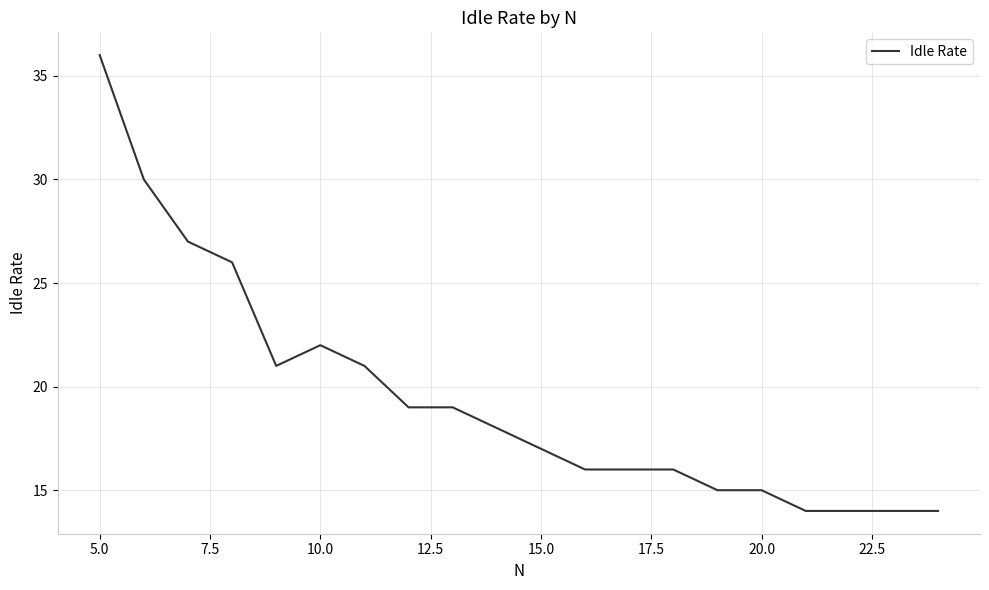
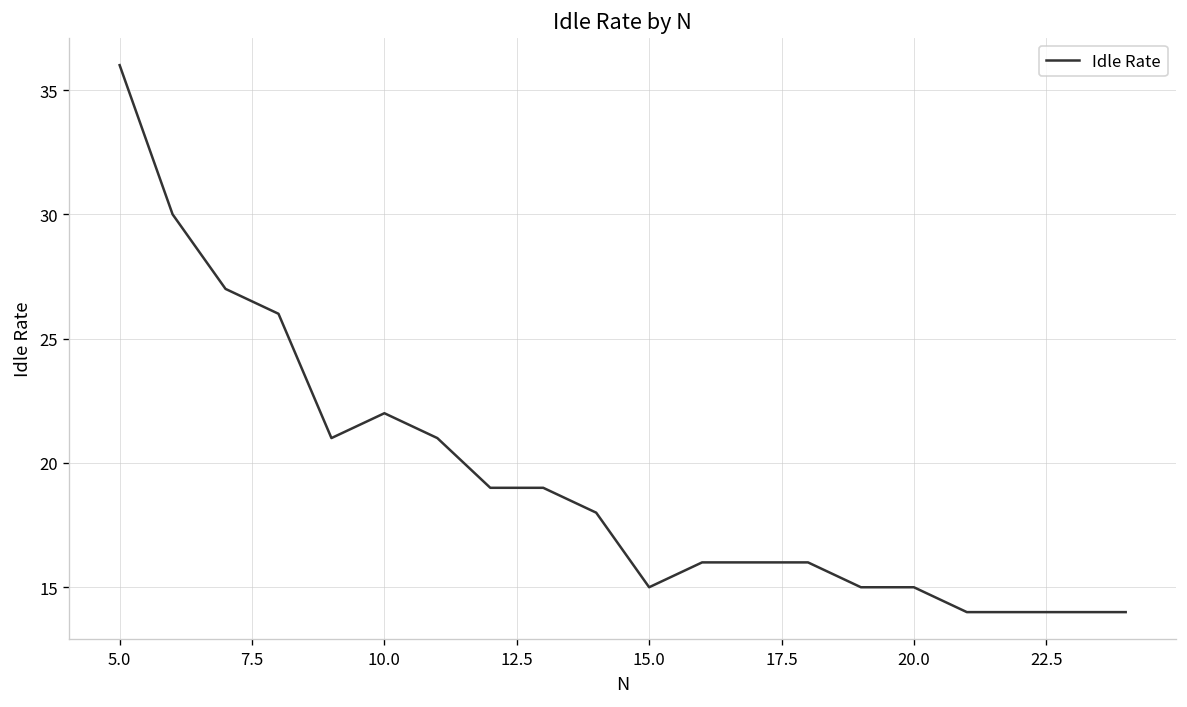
15.0: 17 -> 15
